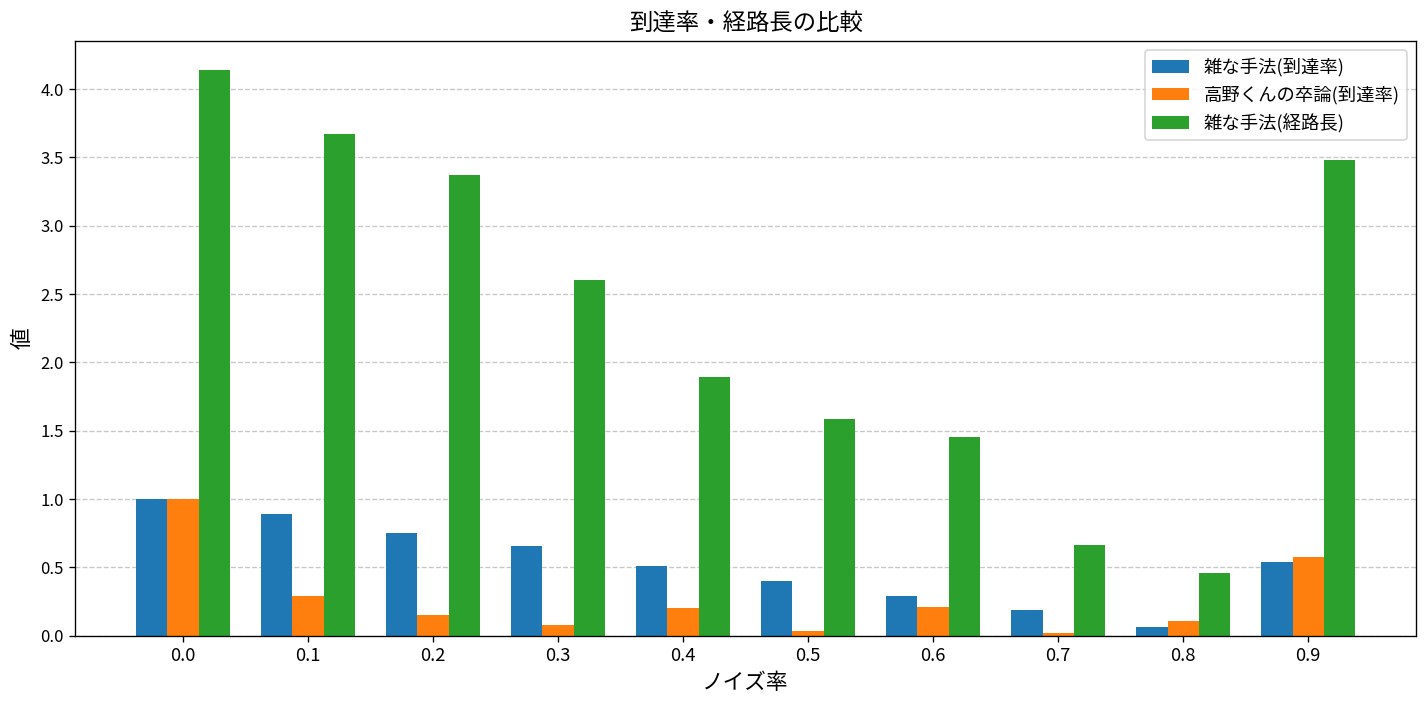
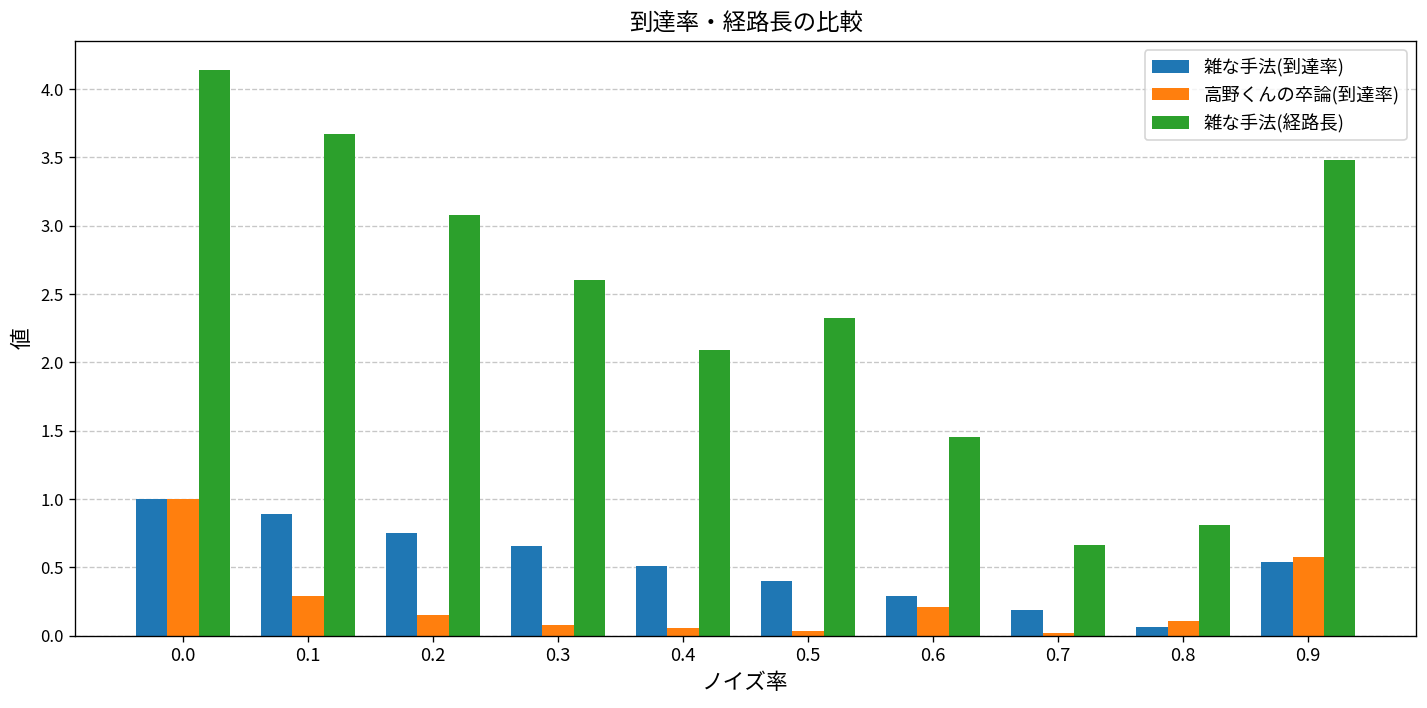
雑な手法(経路長), 0.2: 3.37 -> 3.08
高野くんの卒論(到達率), 0.4: 0.21 -> 0.06
雑な手法(経路長), 0.4: 1.89 -> 2.09
雑な手法(経路長), 0.5: 1.59 -> 2.32
雑な手法(経路長), 0.8: 0.46 -> 0.81
